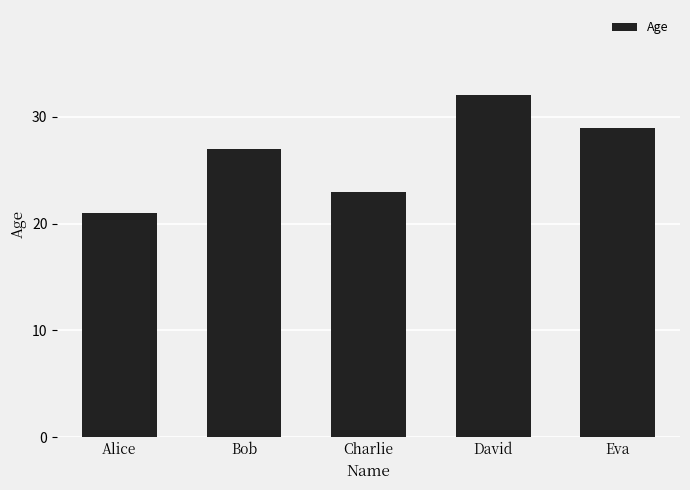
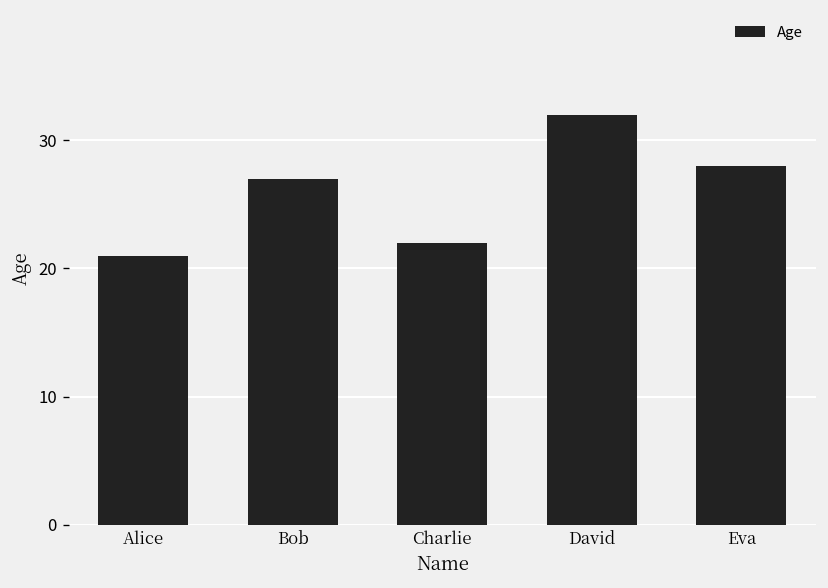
Charlie: 23 -> 22
Eva: 29 -> 28
